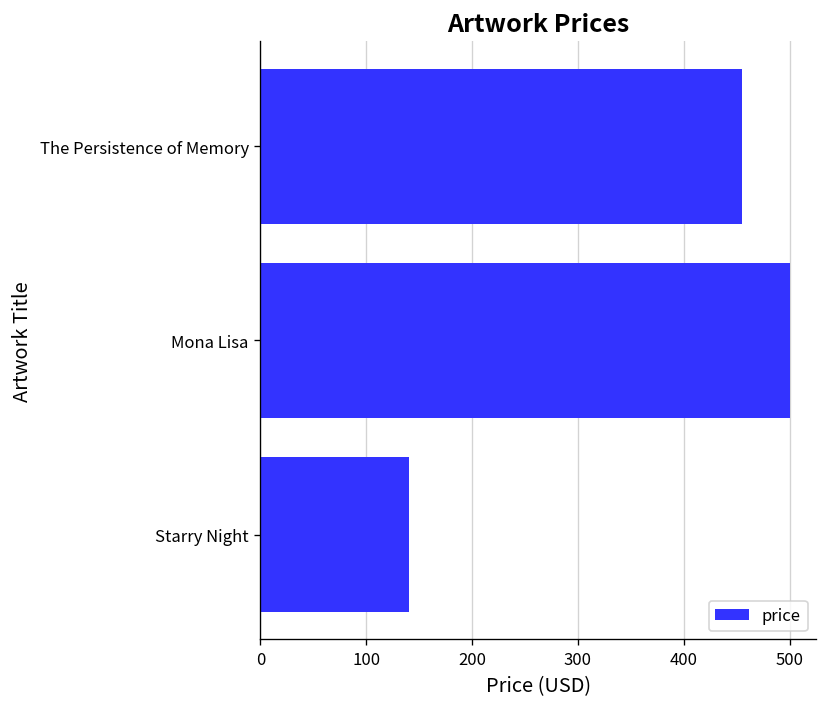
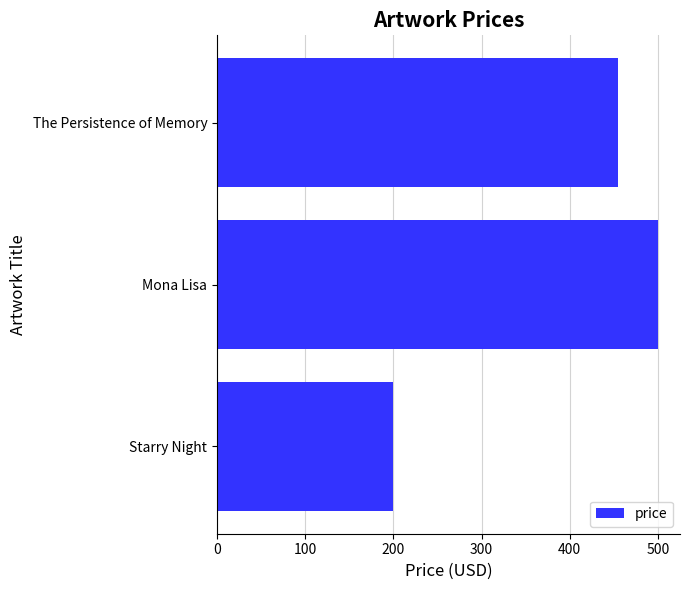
Starry Night: 140 -> 200
